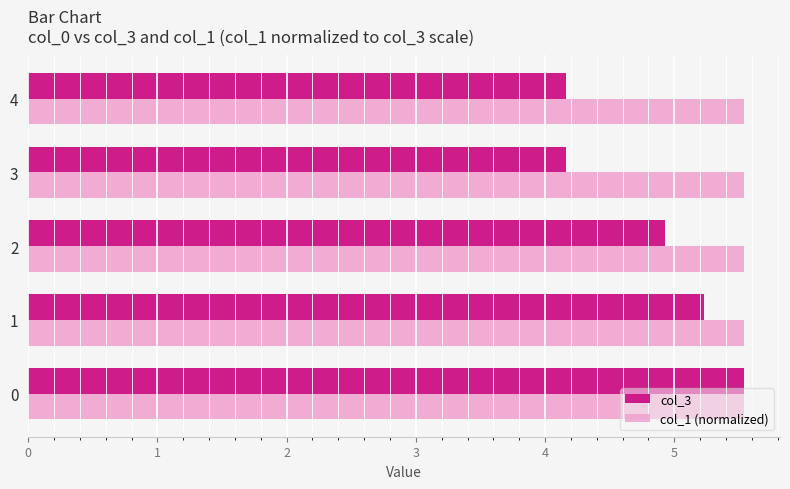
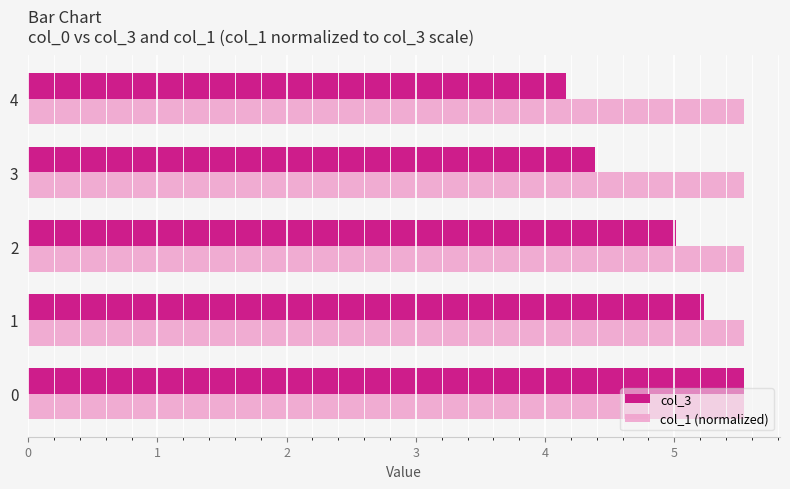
col_3, 3: 4.16 -> 4.38
col_3, 2: 4.93 -> 5.02
